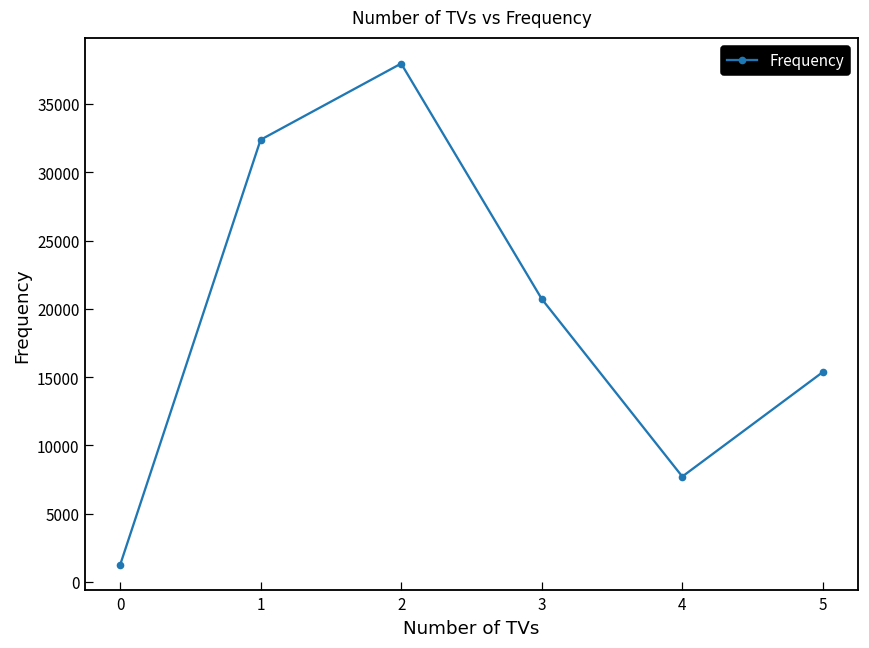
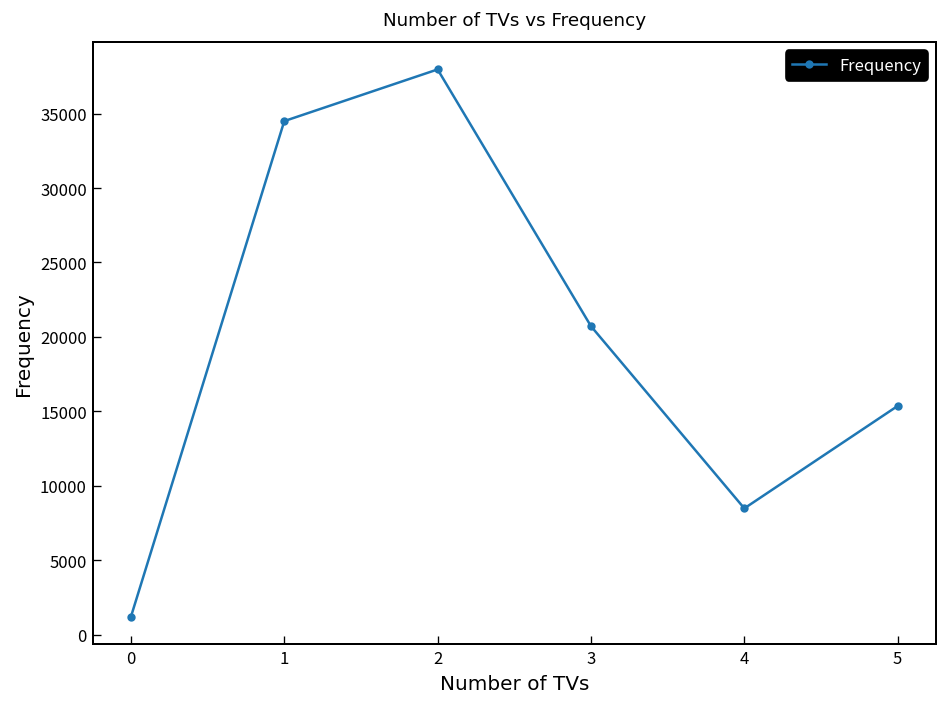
1: 32400 -> 34500
4: 7700 -> 8500
